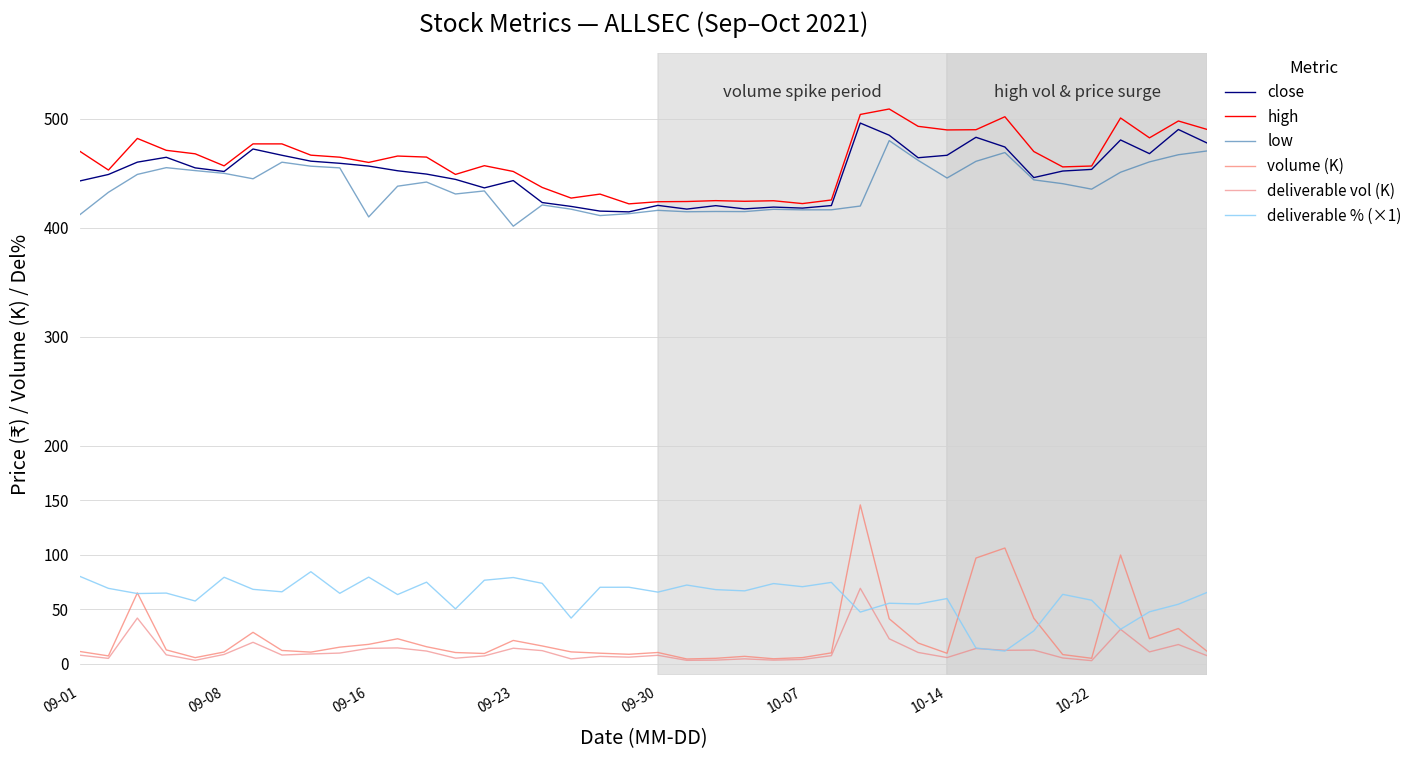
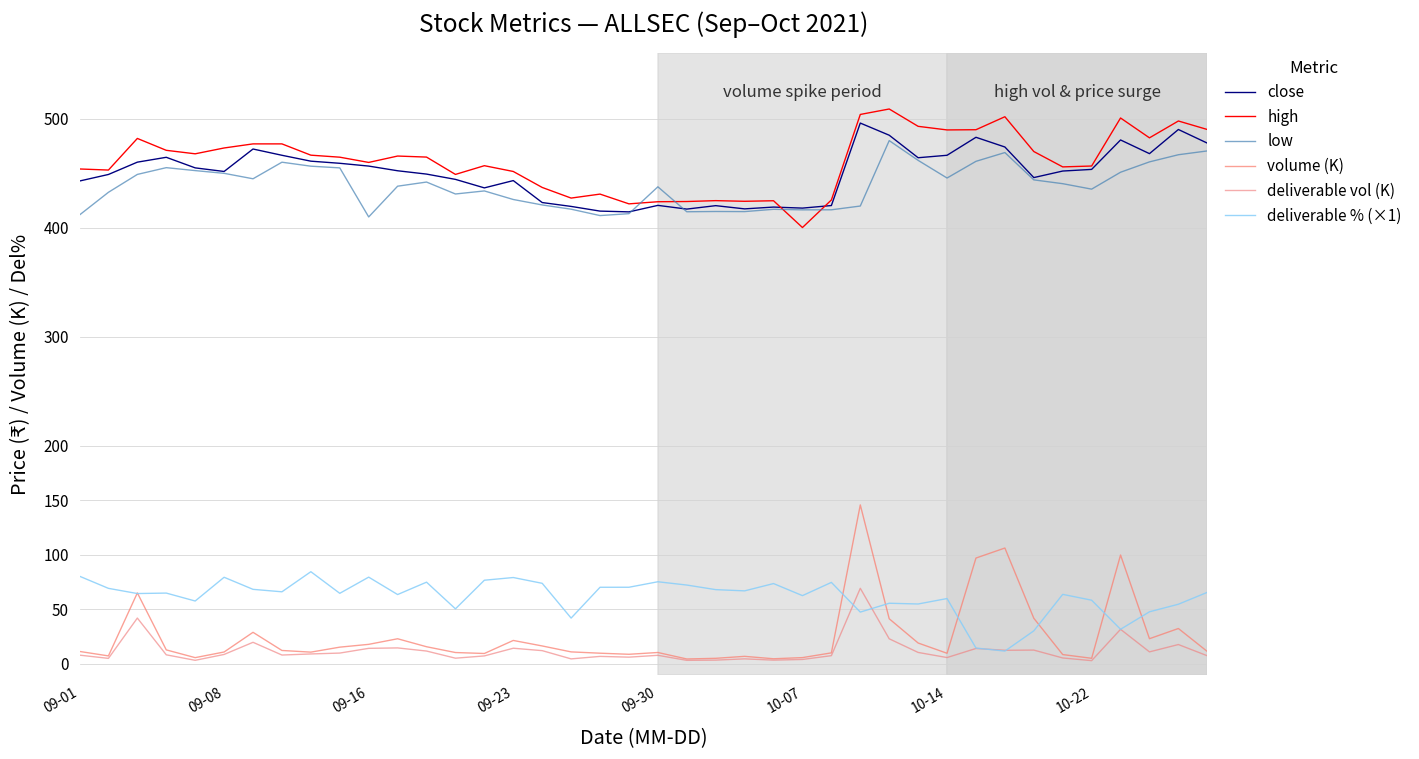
high, 09-01: 470 -> 450
high, 09-08: 460 -> 470
low, 09-23: 400 -> 430
low, 09-30: 420 -> 440
deliverable % (×1), 09-30: 70 -> 80
high, 10-07: 420 -> 400
deliverable % (×1), 10-07: 70 -> 60
